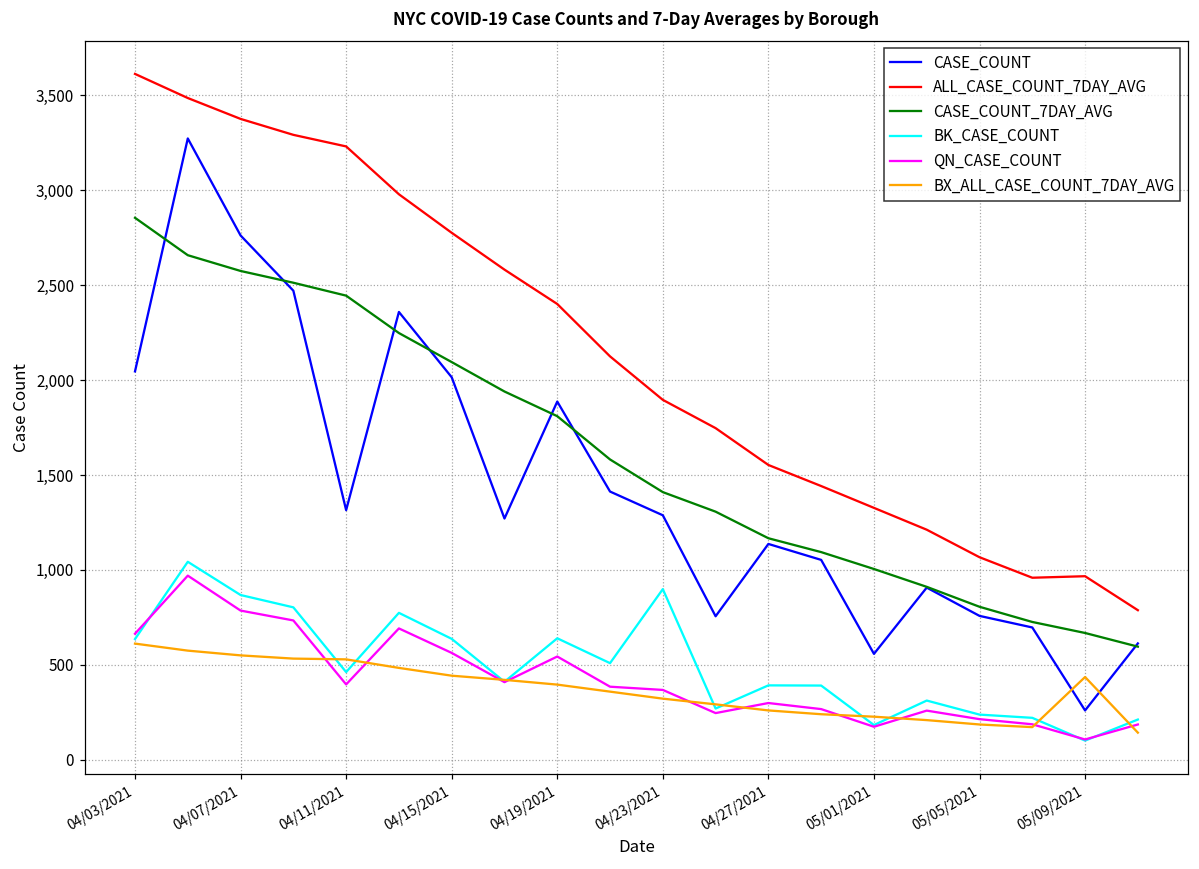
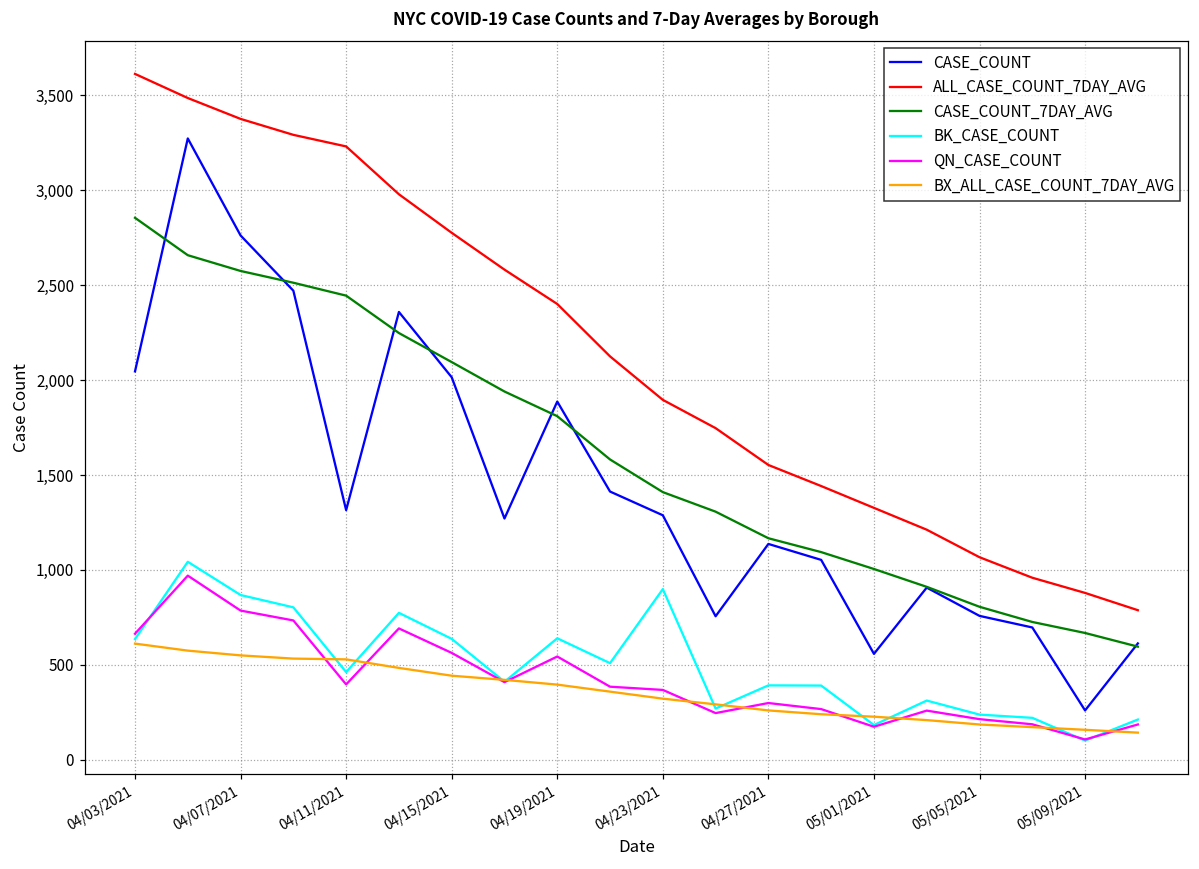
ALL_CASE_COUNT_7DAY_AVG, 05/09/2021: 970 -> 880
BX_ALL_CASE_COUNT_7DAY_AVG, 05/09/2021: 440 -> 160
